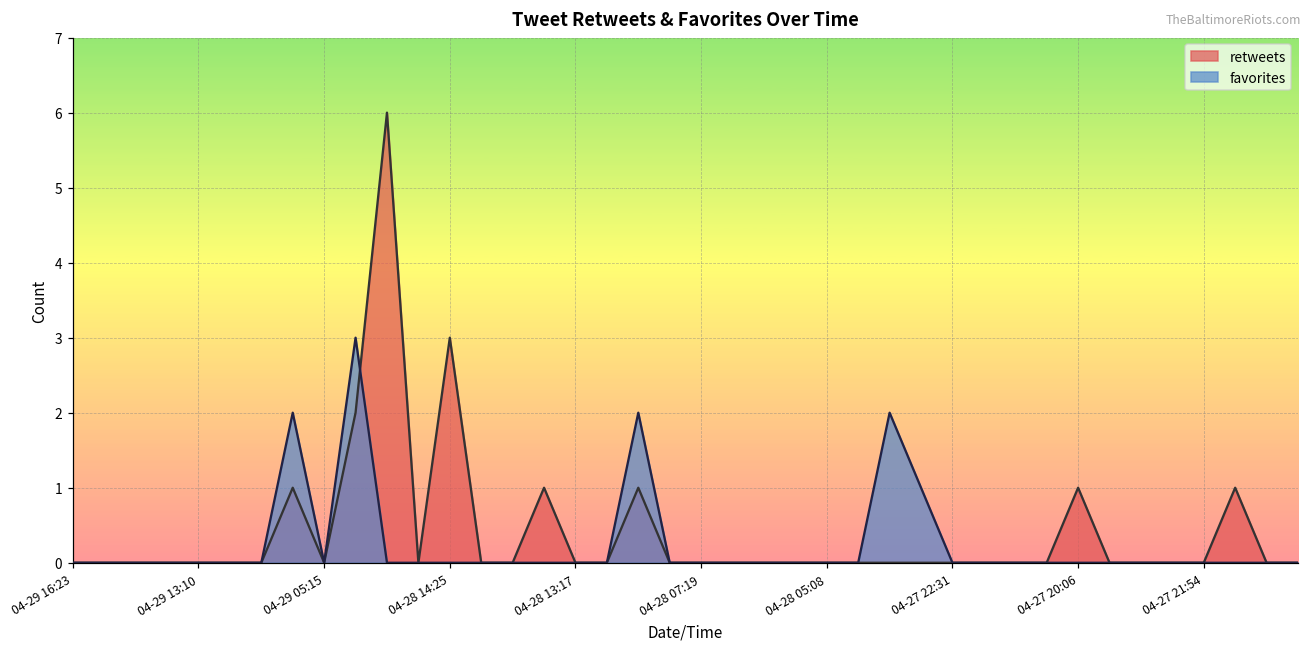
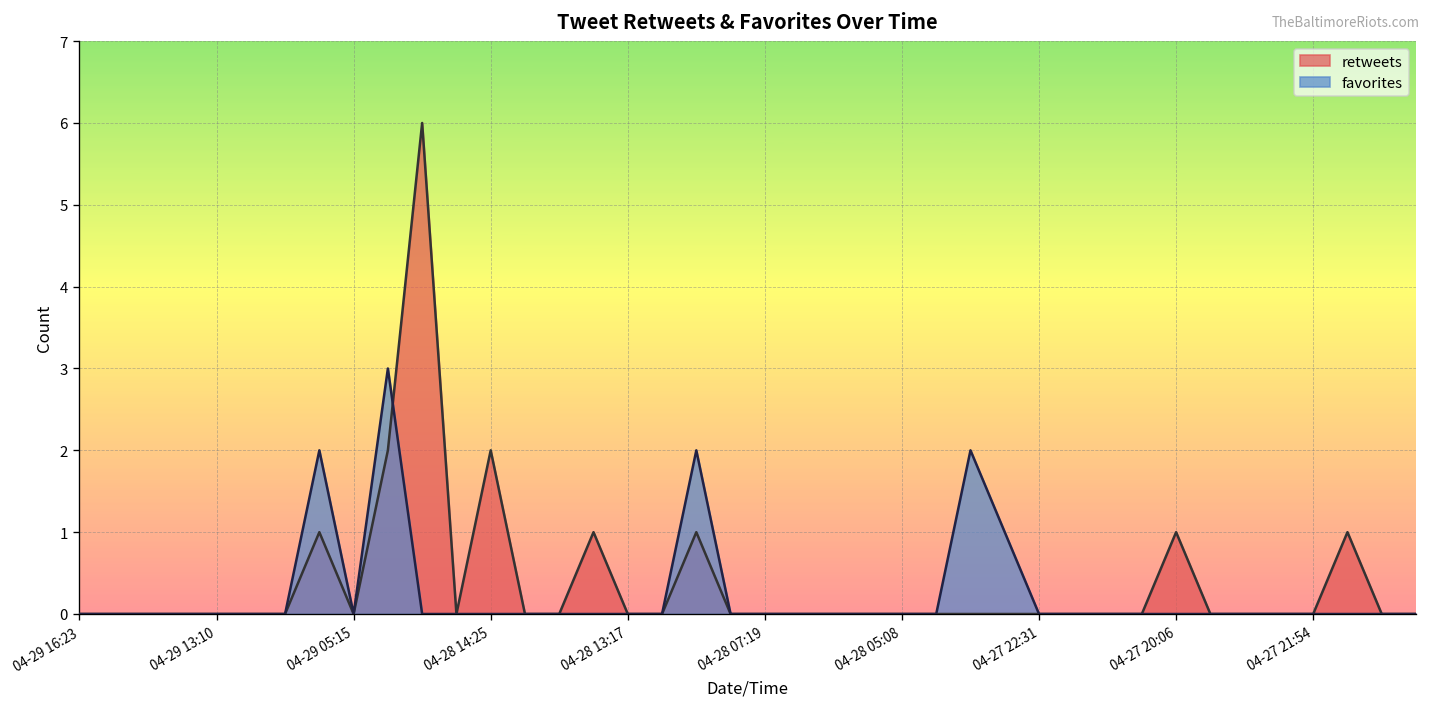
retweets, 04-28 14:25: 3 -> 2
